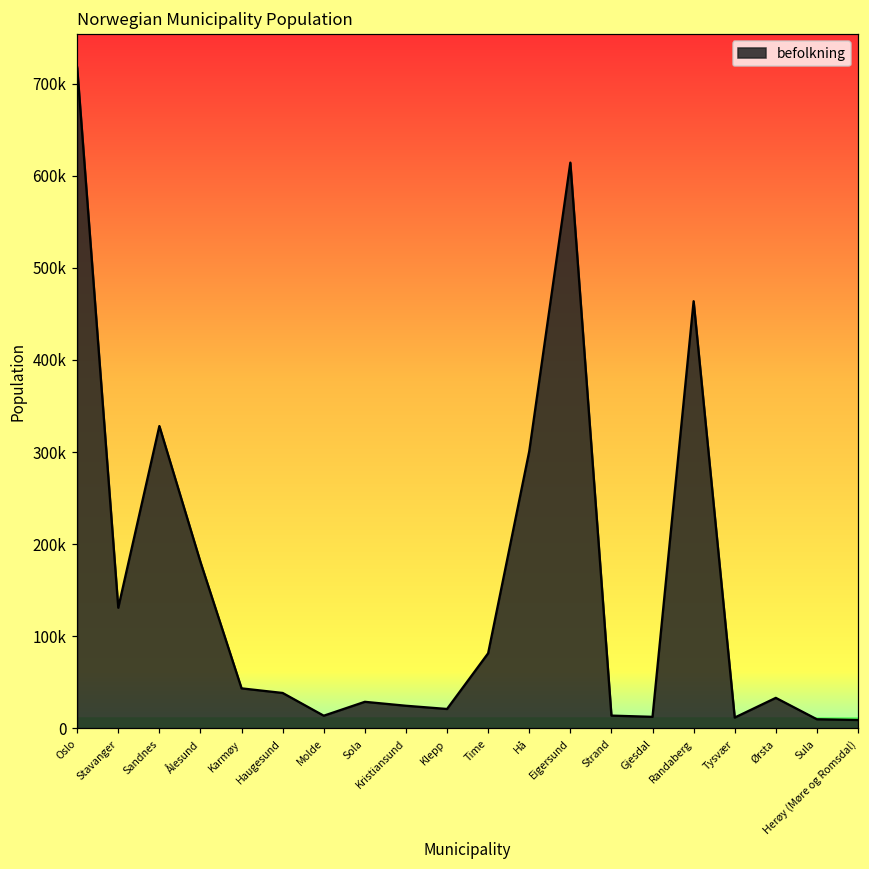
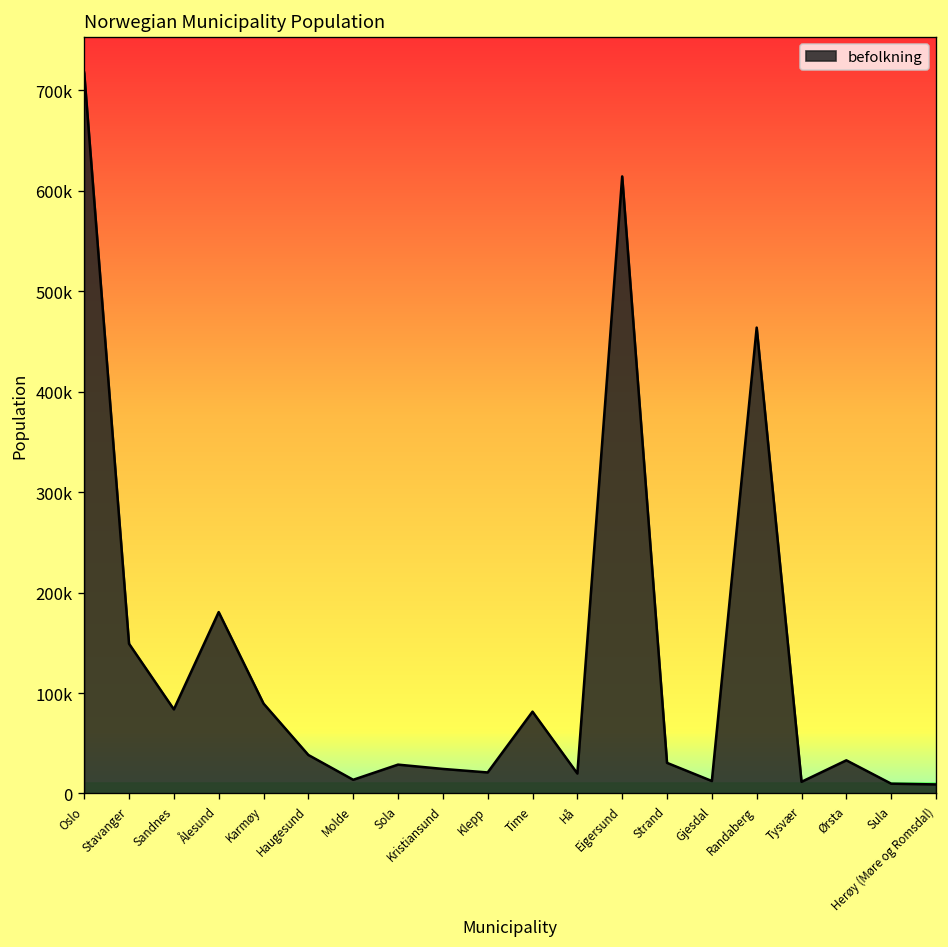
Stavanger: 130000 -> 150000
Sandnes: 330000 -> 80000
Karmøy: 40000 -> 90000
Hå: 300000 -> 20000
Strand: 10000 -> 30000
